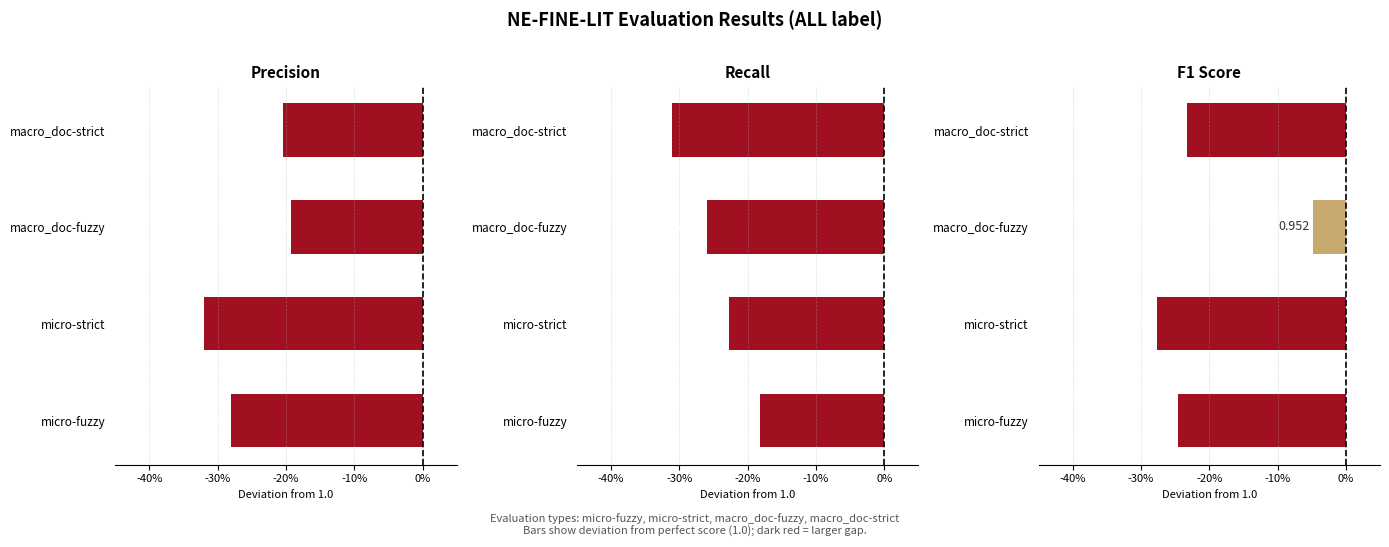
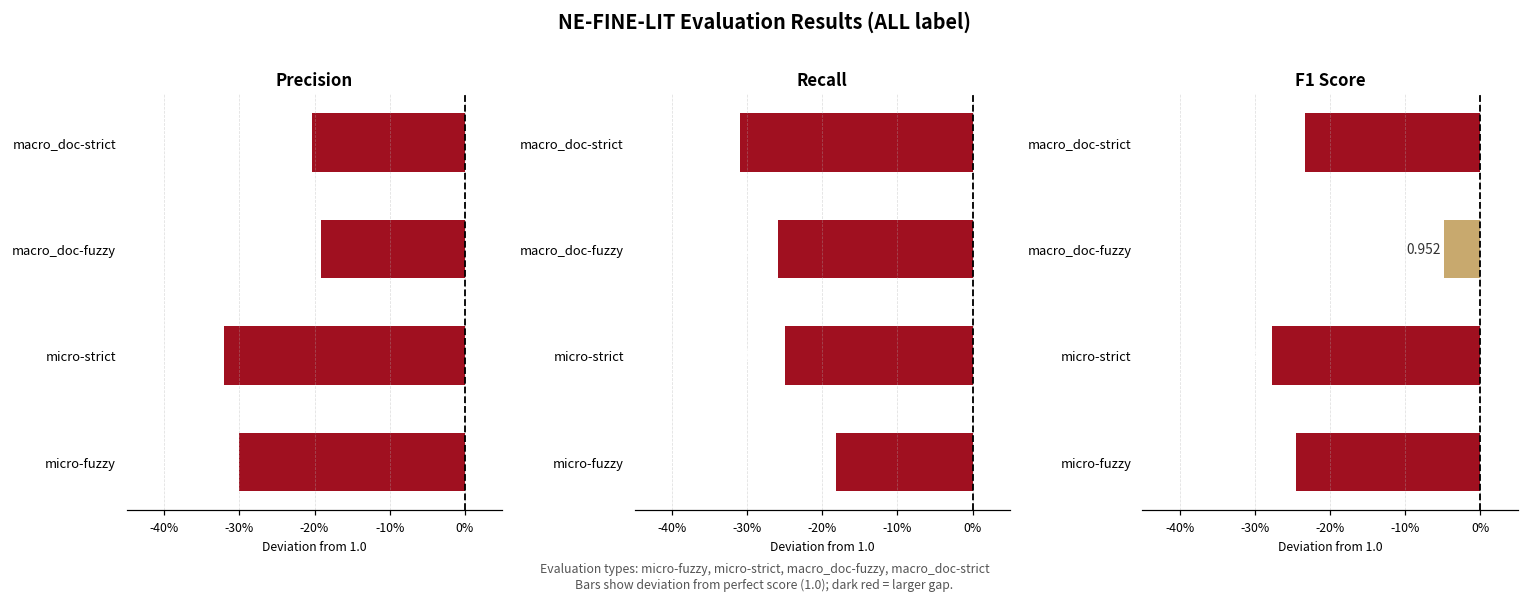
Precision, micro-fuzzy: -28% -> -30%
Recall, micro-strict: -23% -> -25%
